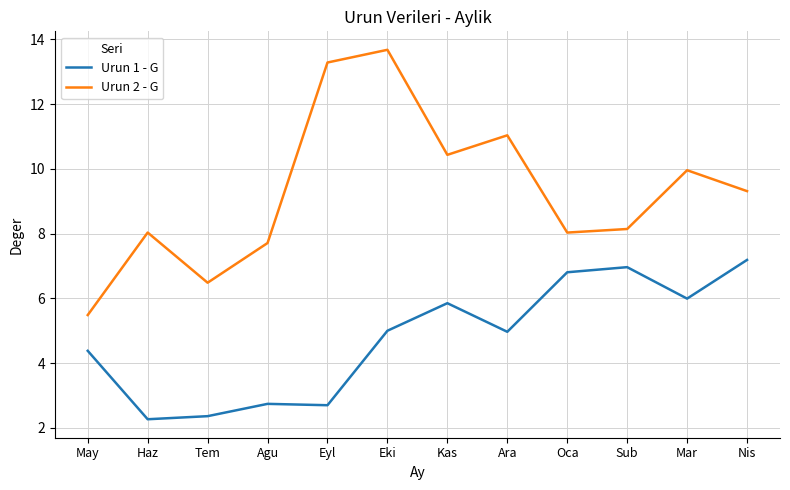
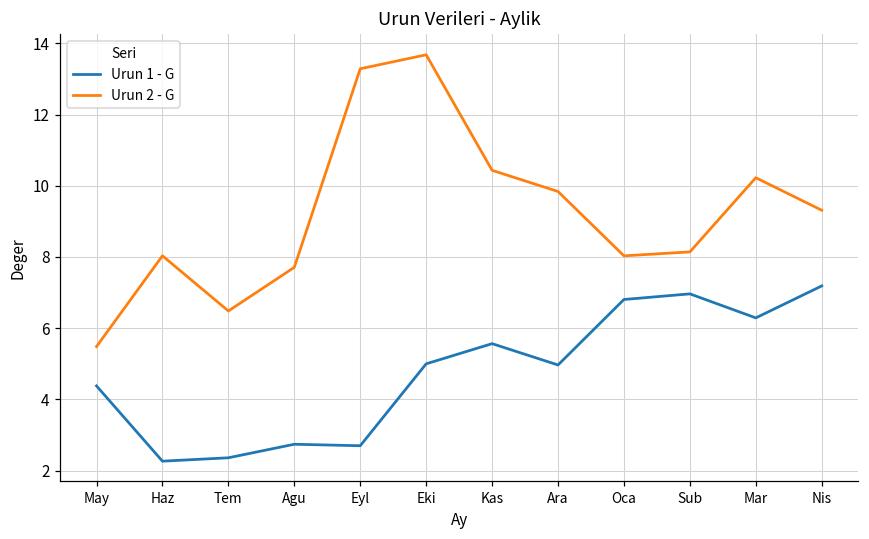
Urun 1 - G, Kas: 5.9 -> 5.6
Urun 2 - G, Ara: 11.0 -> 9.8
Urun 1 - G, Mar: 6.0 -> 6.3
Urun 2 - G, Mar: 10.0 -> 10.2
